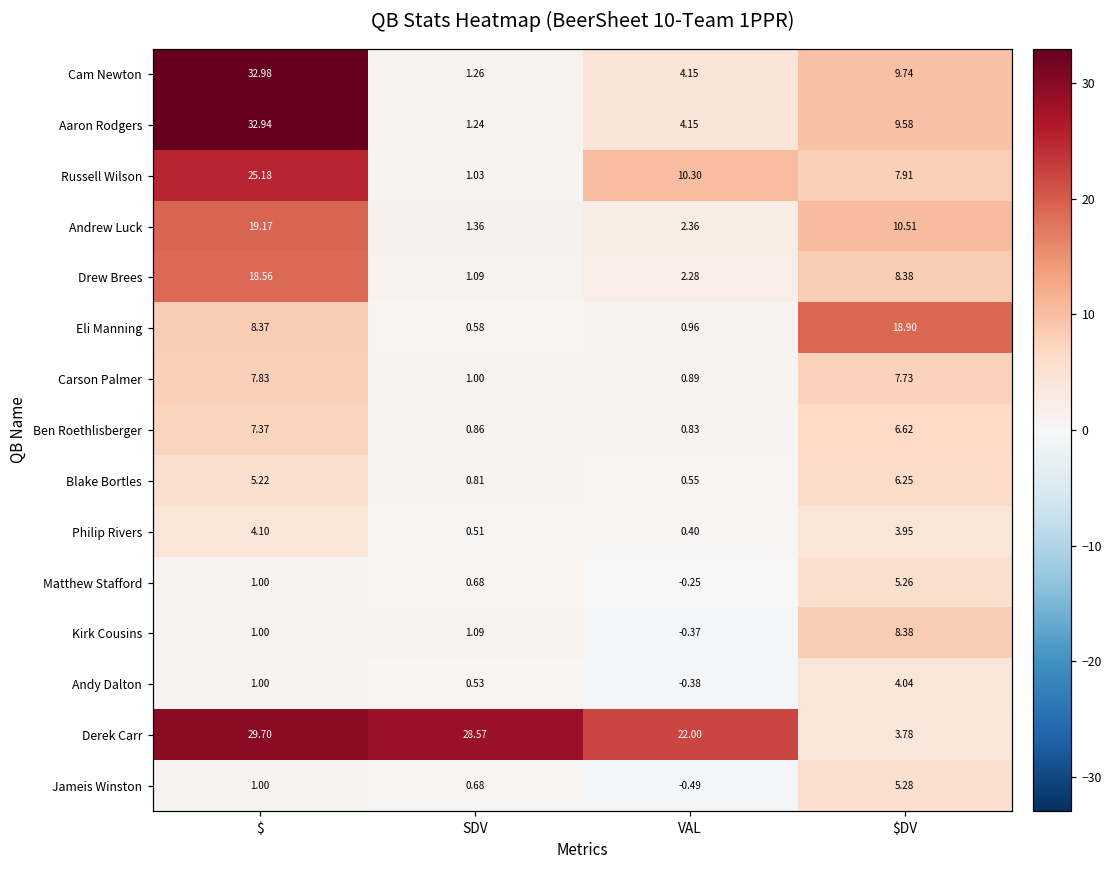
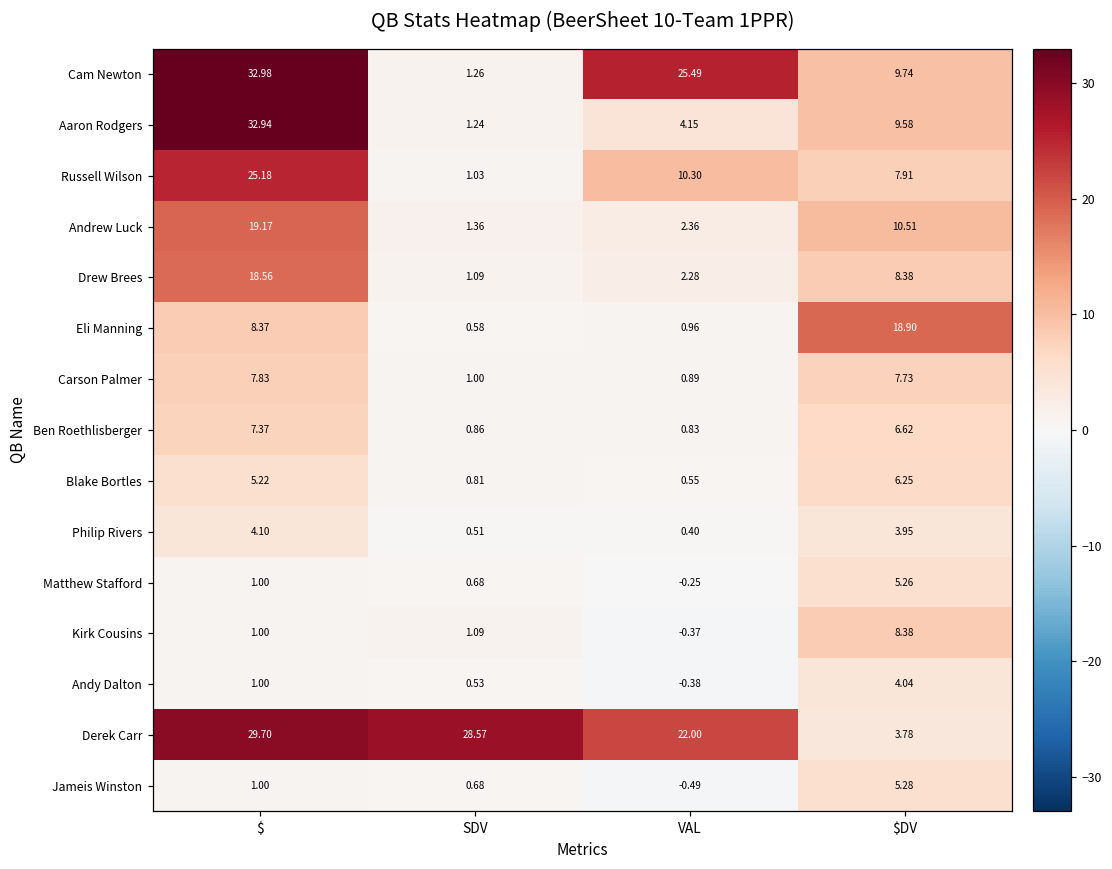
Cam Newton, VAL: 4.15 -> 25.49
